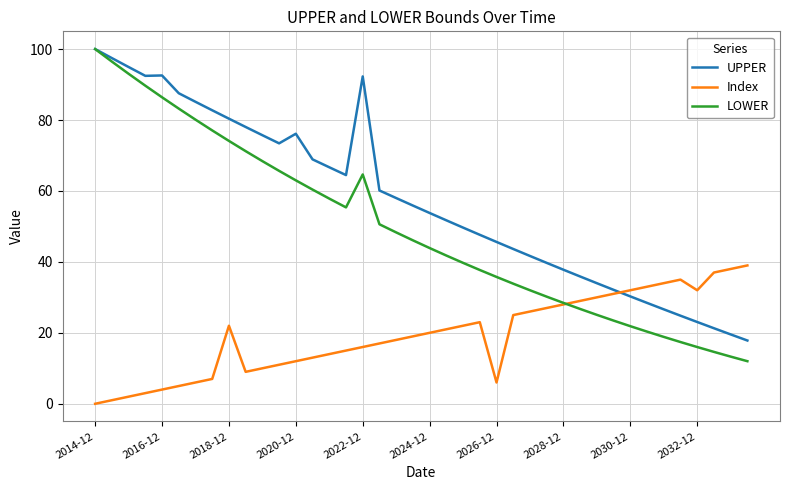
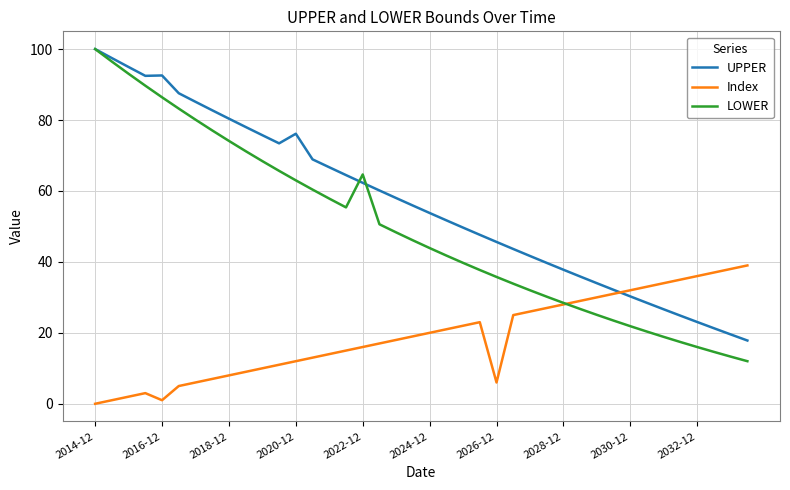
Index, 2016-12: 4 -> 1
Index, 2018-12: 22 -> 8
UPPER, 2022-12: 92 -> 62
Index, 2032-12: 32 -> 36
